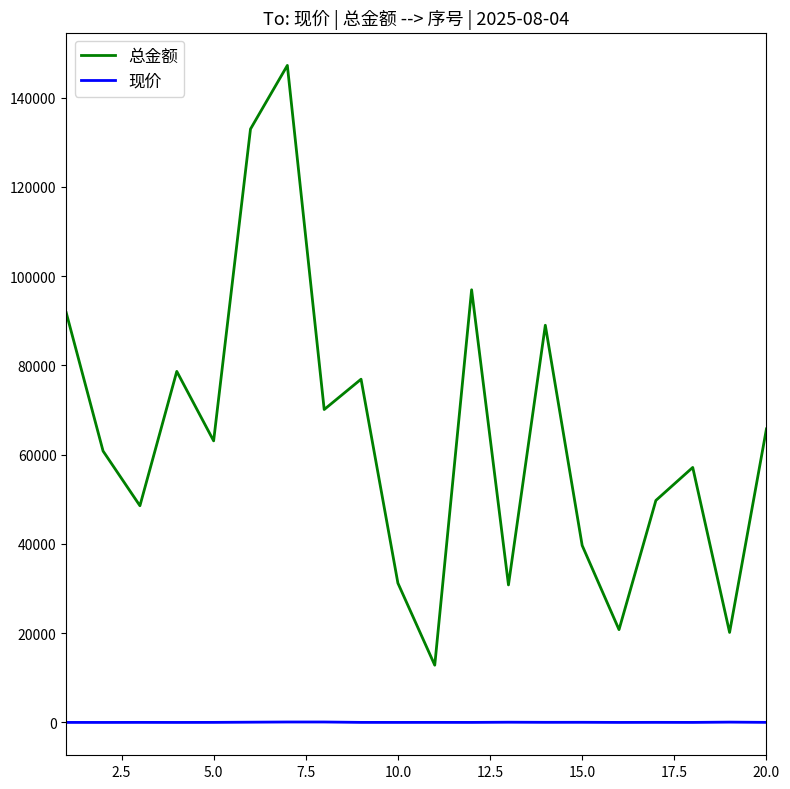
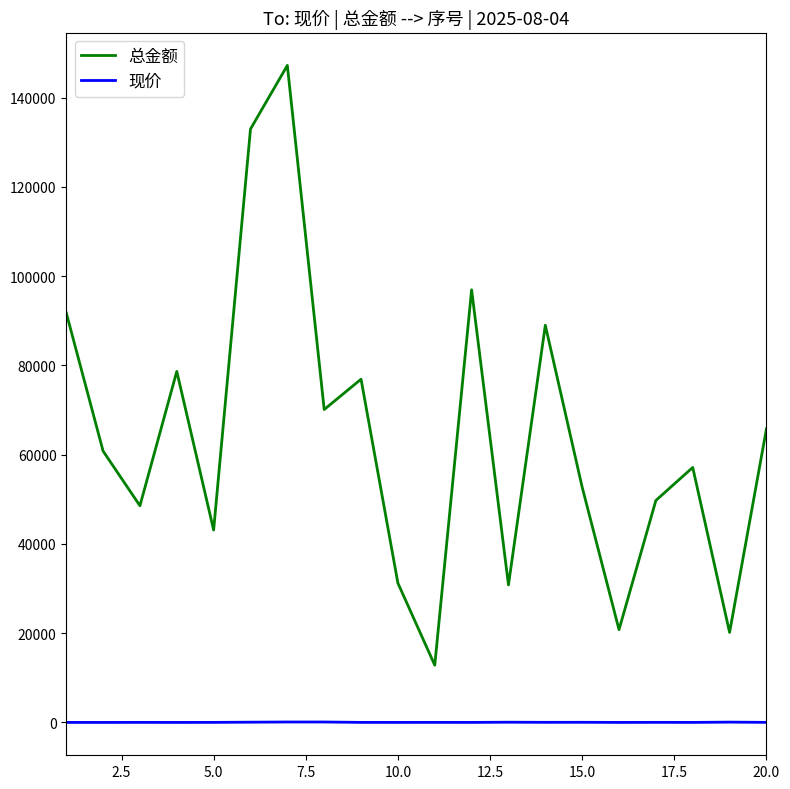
总金额, 5.0: 63000 -> 43000
总金额, 15.0: 40000 -> 53000
